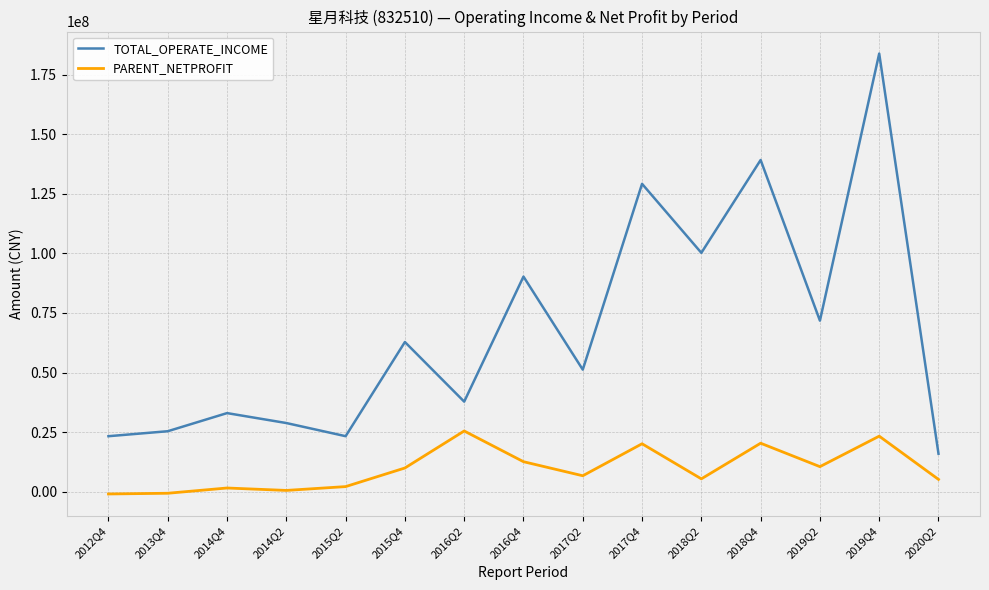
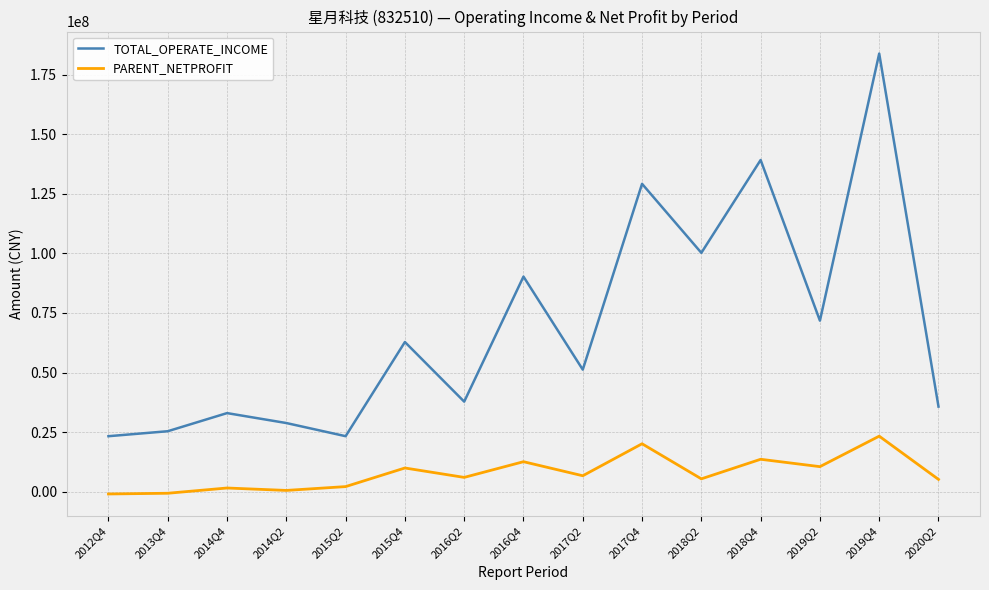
PARENT_NETPROFIT, 2016Q2: 25000000 -> 6000000
PARENT_NETPROFIT, 2018Q4: 20000000 -> 14000000
TOTAL_OPERATE_INCOME, 2020Q2: 16000000 -> 36000000
